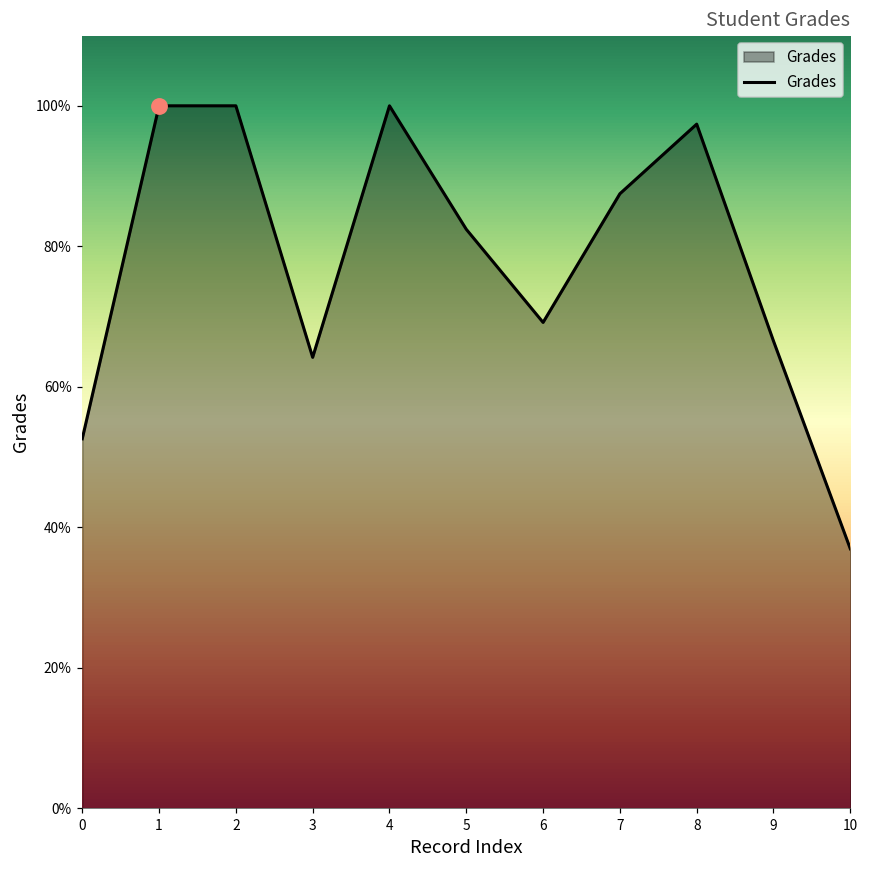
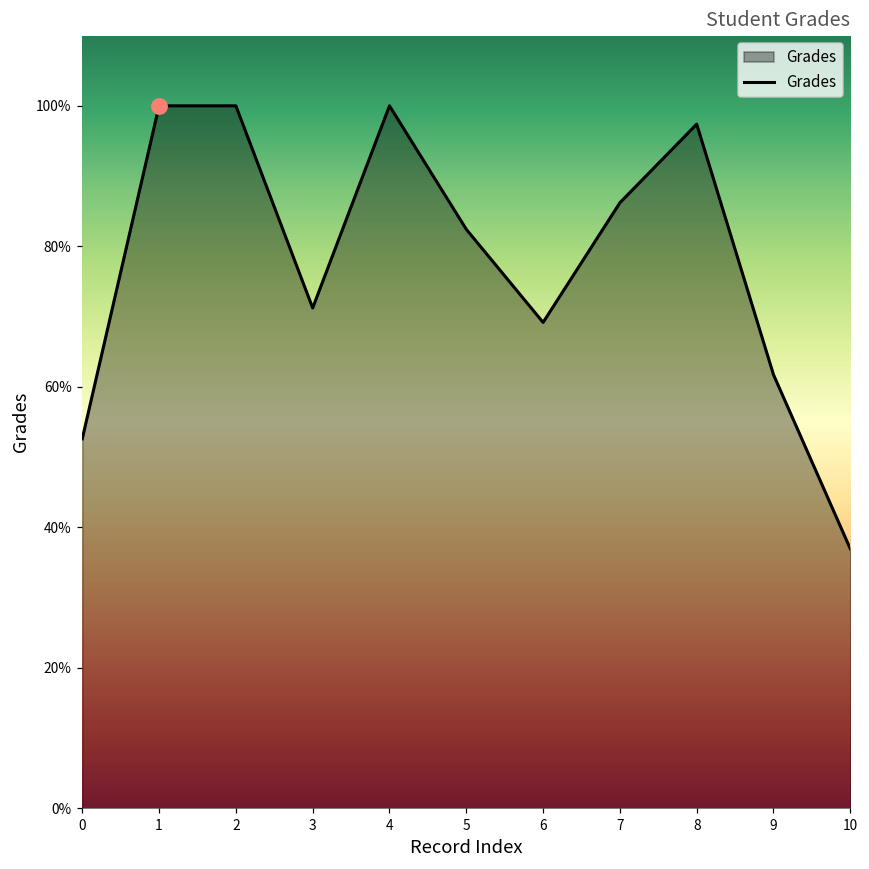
Grades, 3: 64% -> 71%
Grades, 7: 87% -> 86%
Grades, 9: 67% -> 62%
